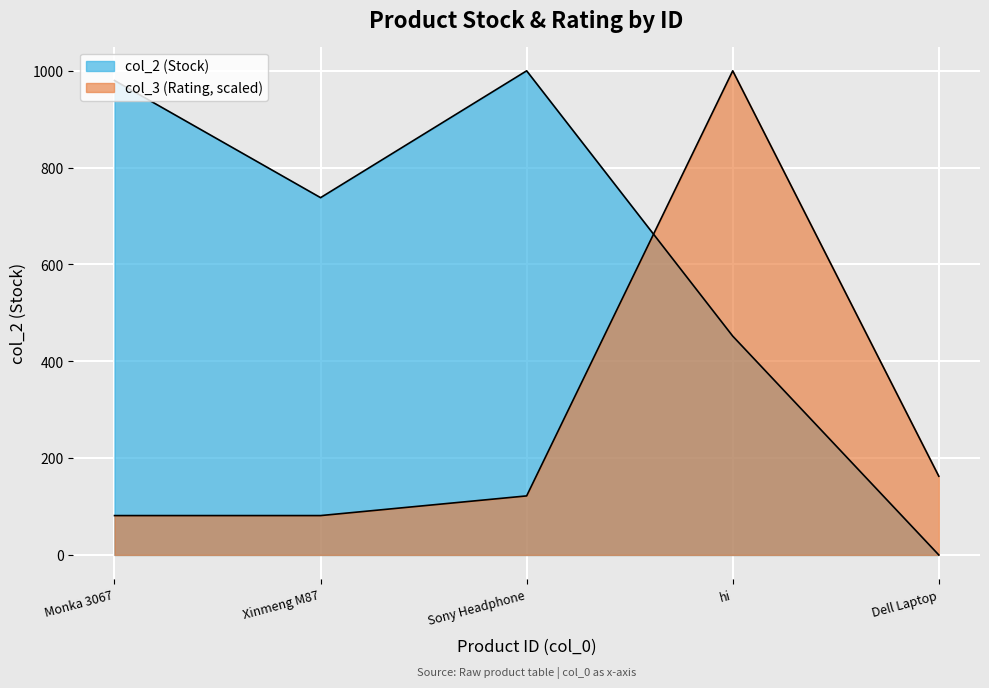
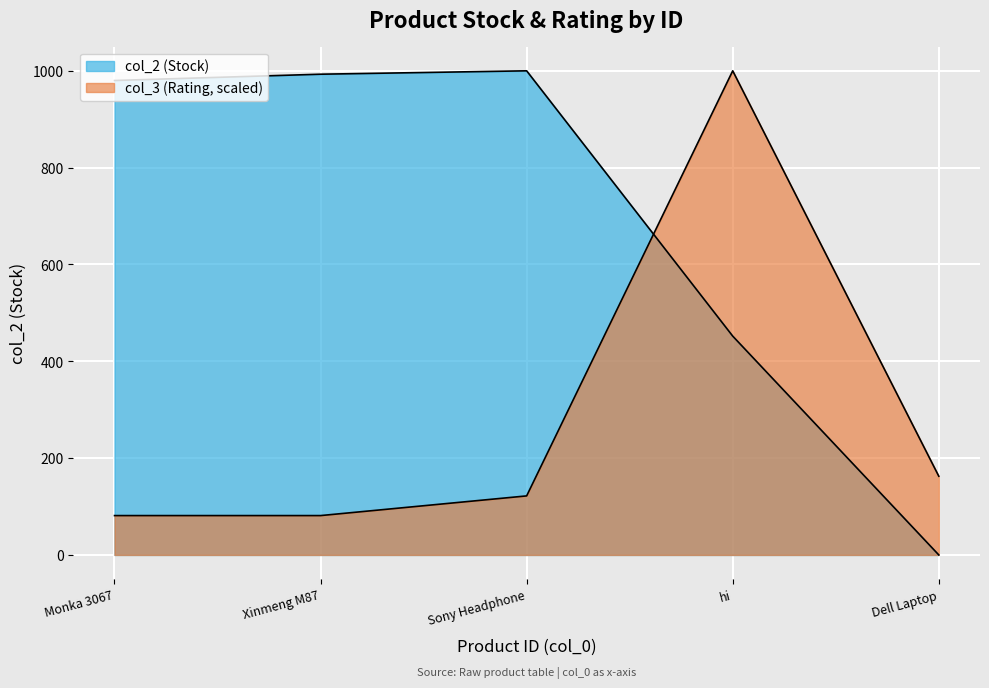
col_2 (Stock), Xinmeng M87: 740 -> 990
